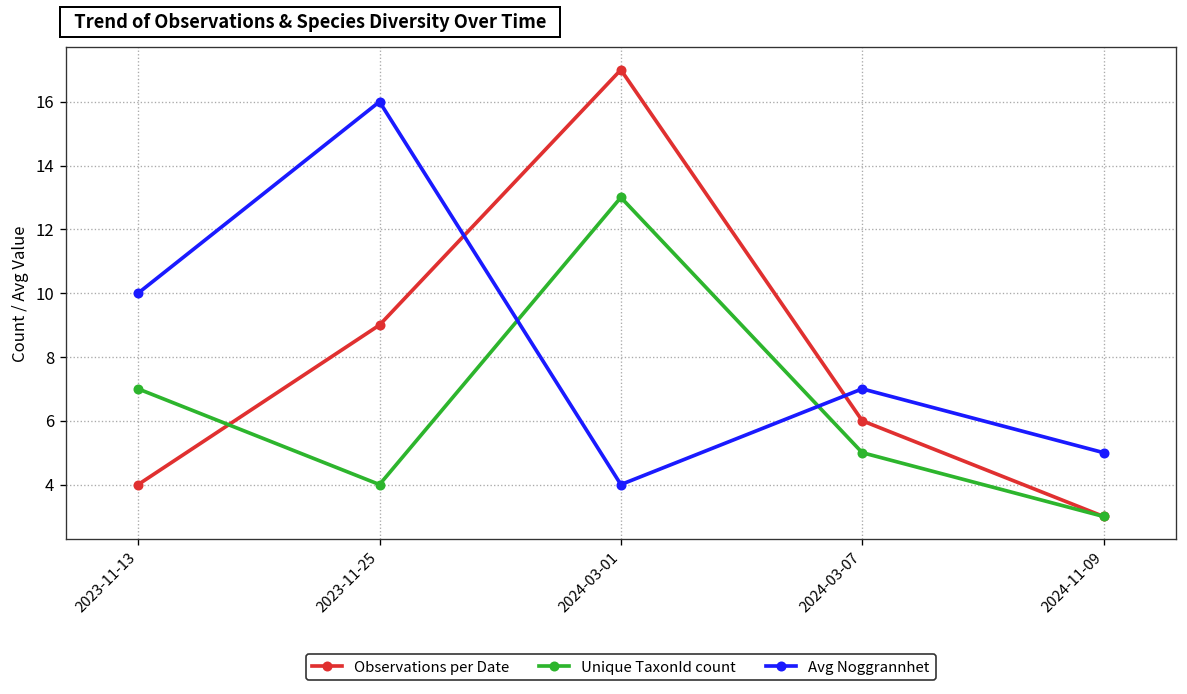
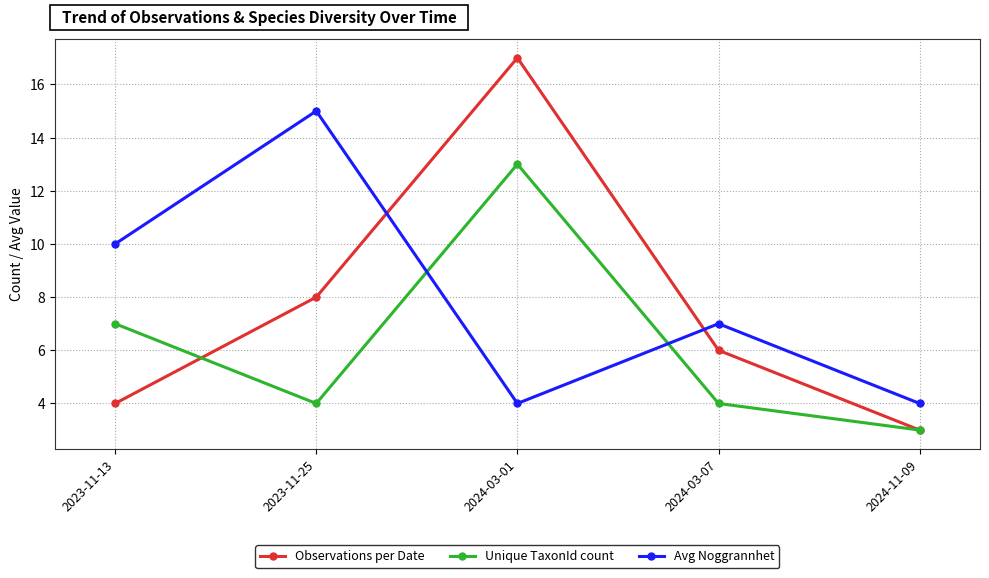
Observations per Date, 2023-11-25: 9 -> 8
Avg Noggrannhet, 2023-11-25: 16 -> 15
Unique TaxonId count, 2024-03-07: 5 -> 4
Avg Noggrannhet, 2024-11-09: 5 -> 4
